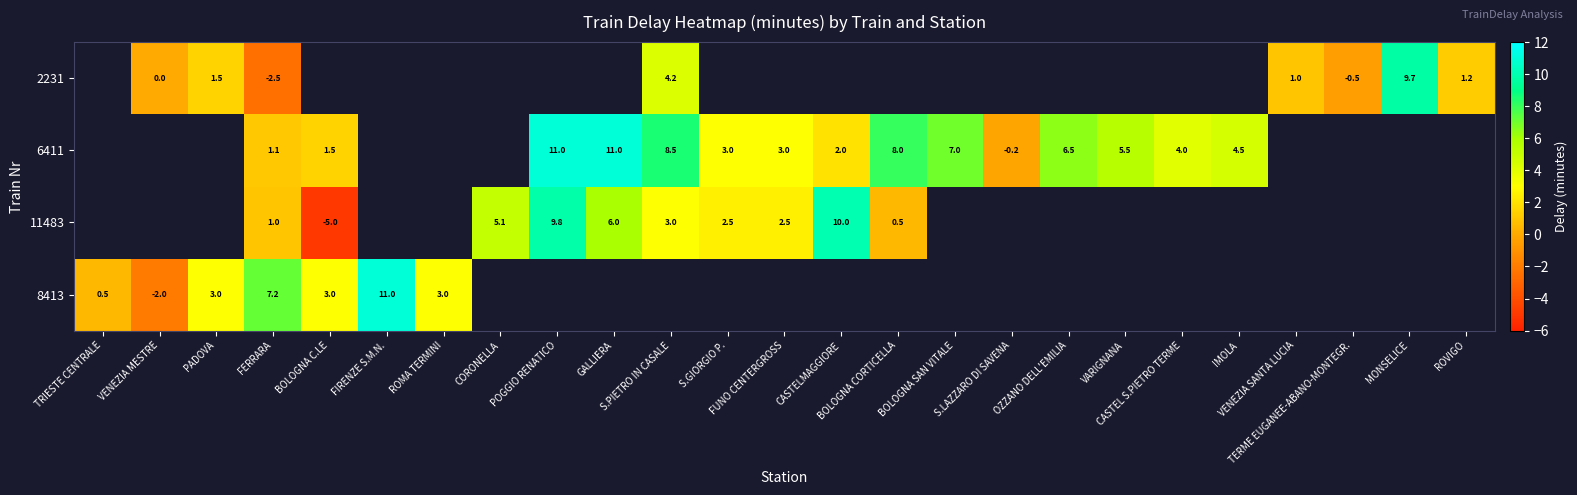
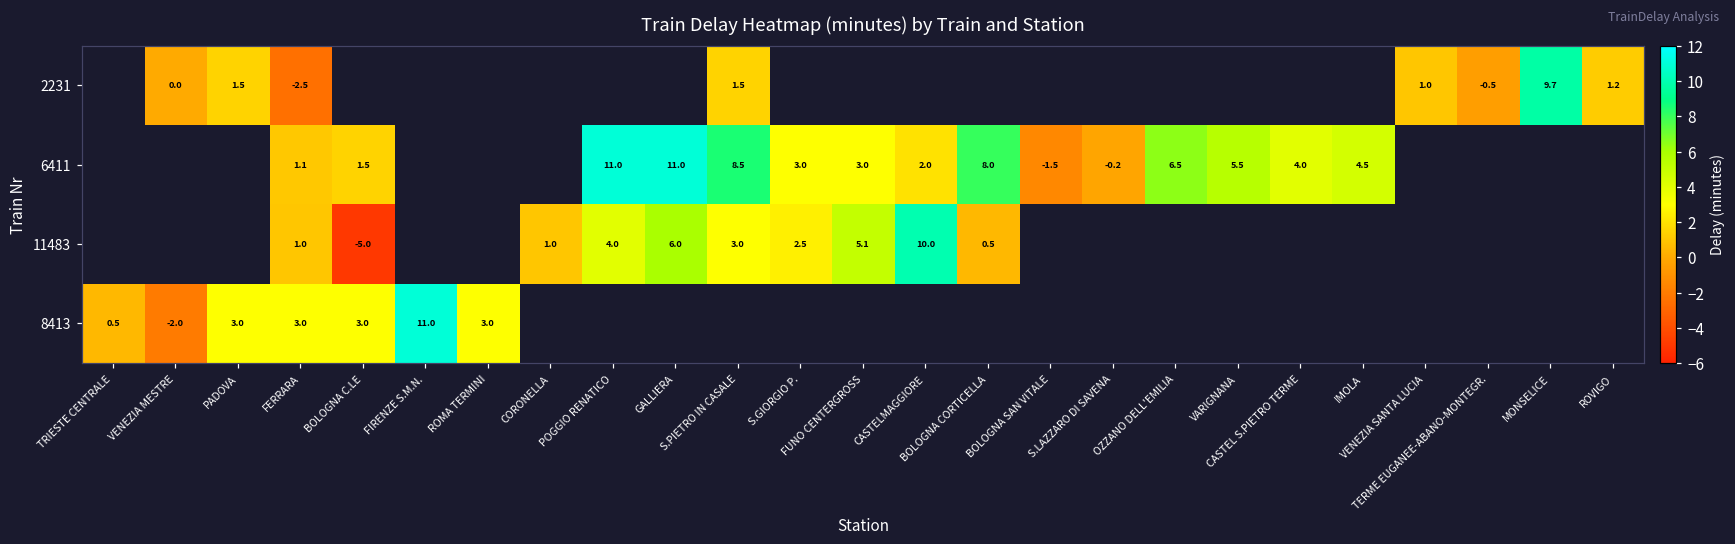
2231, S.PIETRO IN CASALE: 4.2 -> 1.5
6411, BOLOGNA SAN VITALE: 7.0 -> -1.5
11483, CORONELLA: 5.1 -> 1.0
11483, POGGIO RENATICO: 9.8 -> 4.0
11483, FUNO CENTERGROSS: 2.5 -> 5.1
8413, FERRARA: 7.2 -> 3.0
